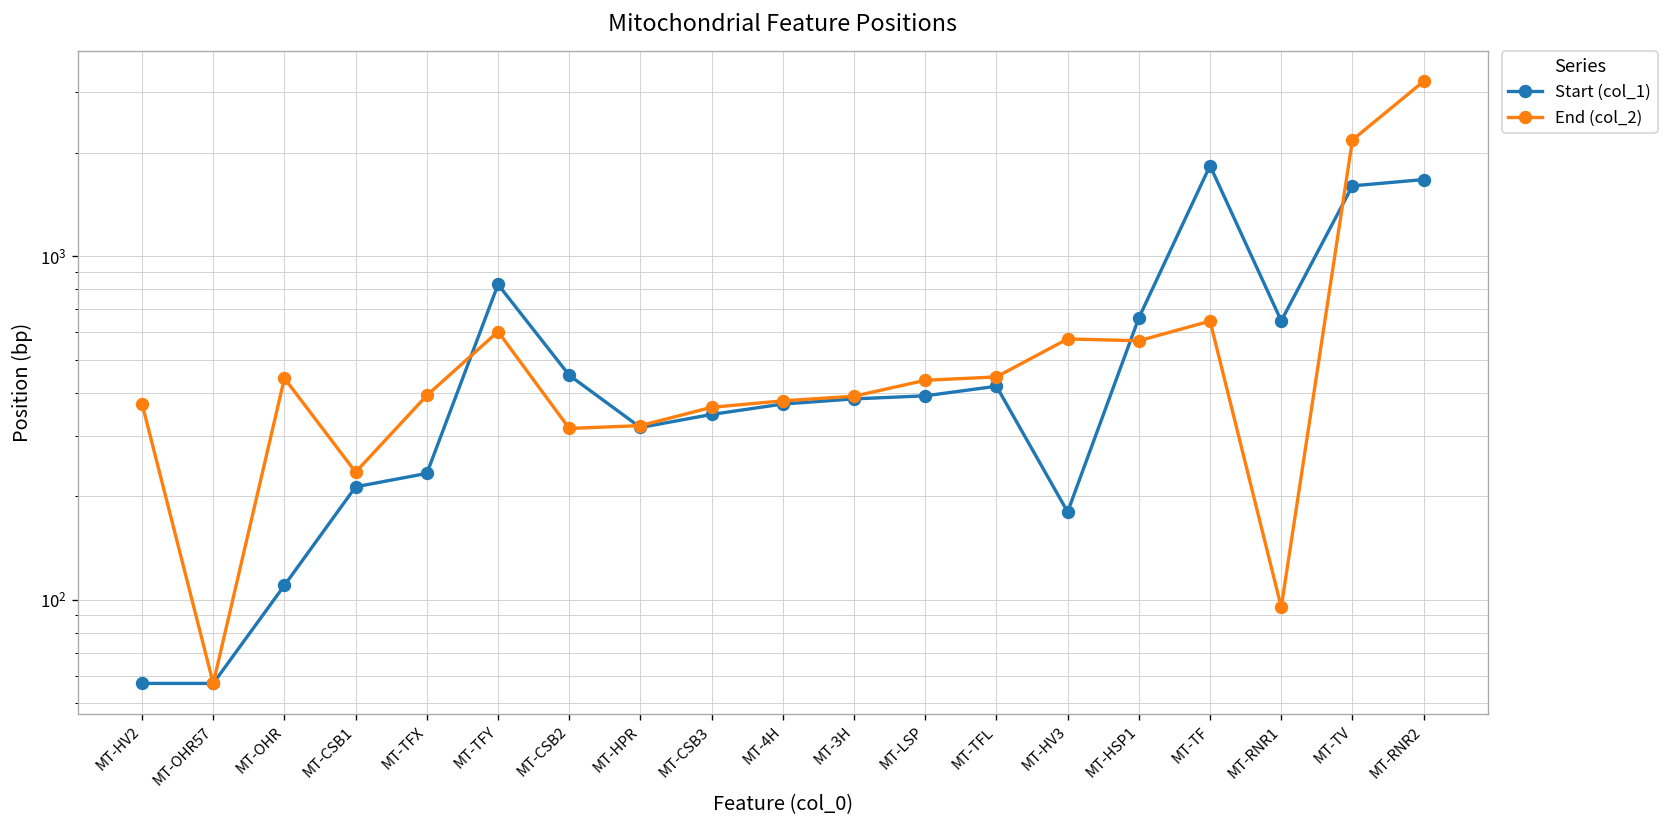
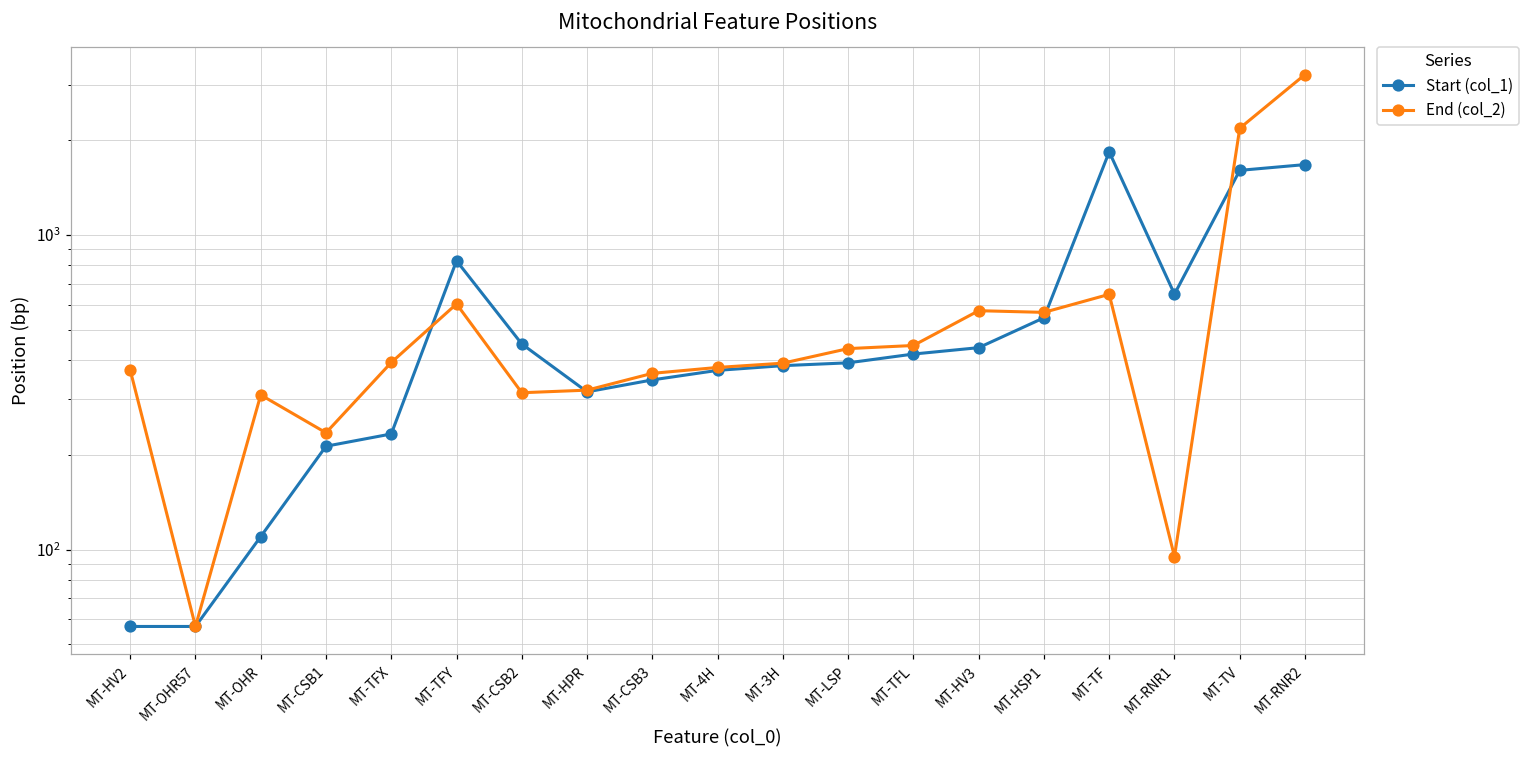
End (col_2), MT-OHR: 440 -> 310
Start (col_1), MT-HV3: 180 -> 440
Start (col_1), MT-HSP1: 660 -> 550
